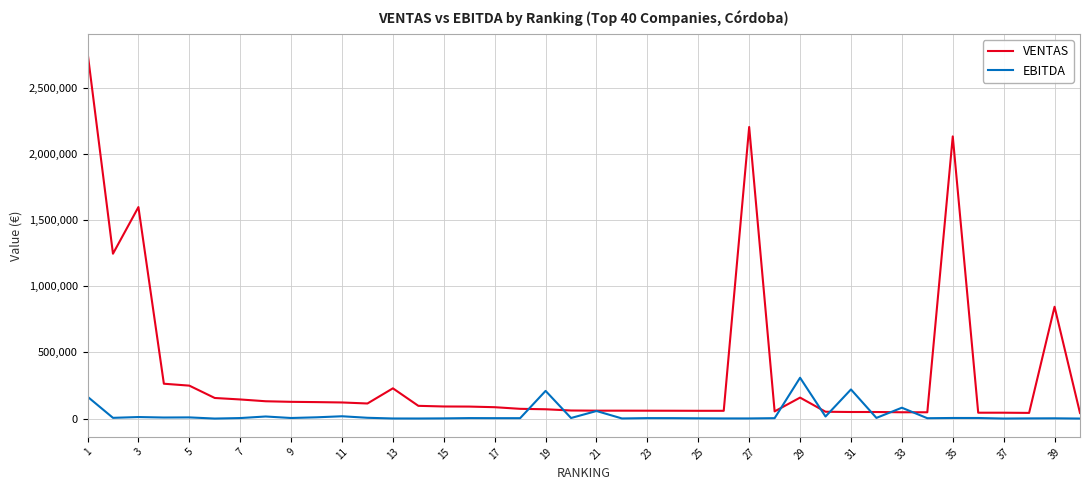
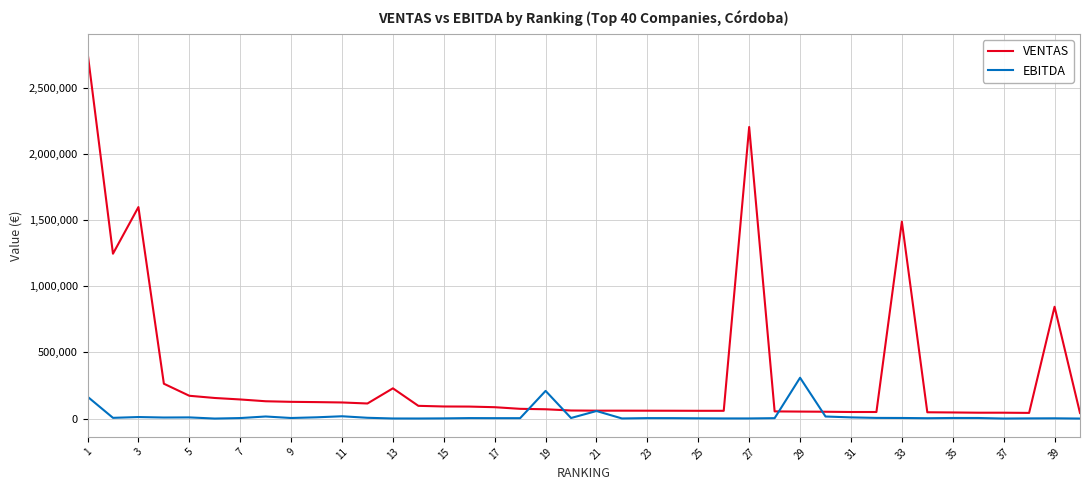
VENTAS, 5: 250,000 -> 170,000
VENTAS, 29: 160,000 -> 50,000
EBITDA, 31: 220,000 -> 10,000
VENTAS, 33: 50,000 -> 1,490,000
EBITDA, 33: 80,000 -> 0
VENTAS, 35: 2,130,000 -> 50,000
